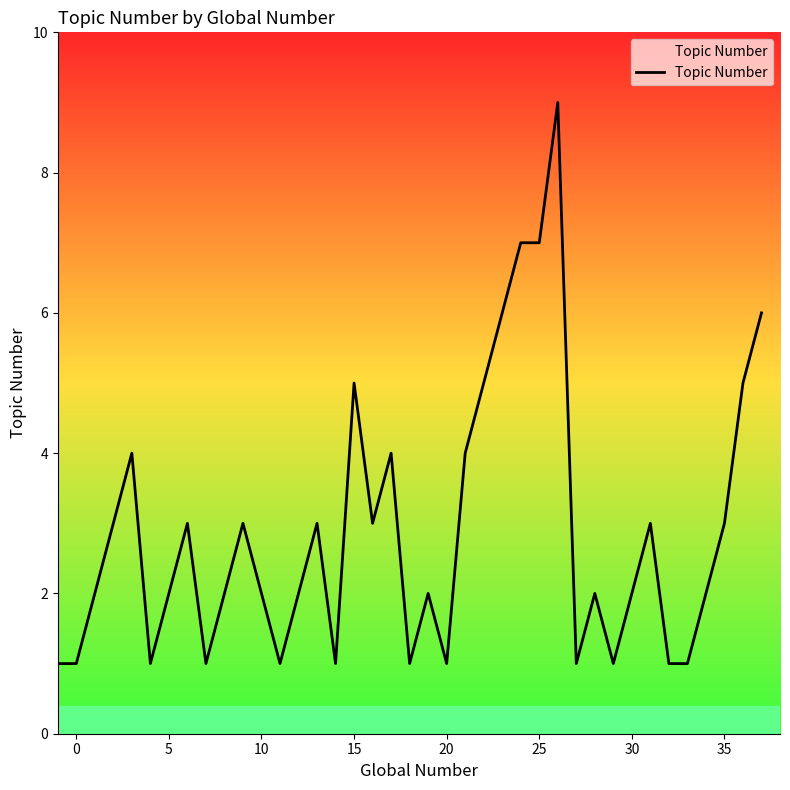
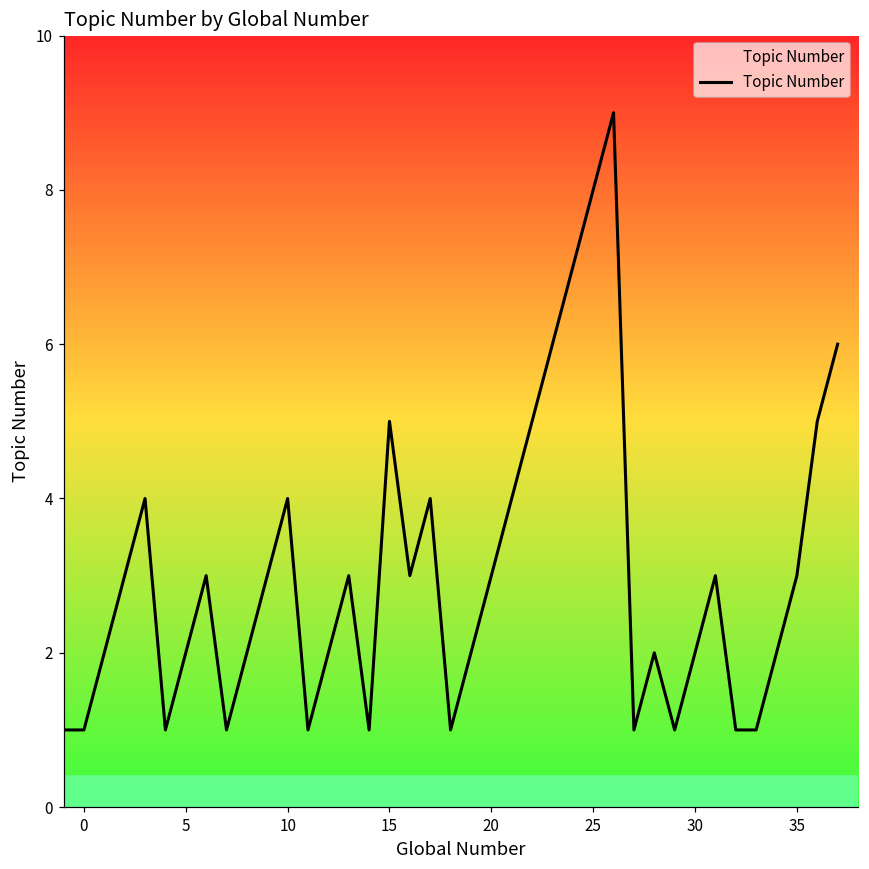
10: 2 -> 4
20: 1 -> 3
25: 7 -> 8
